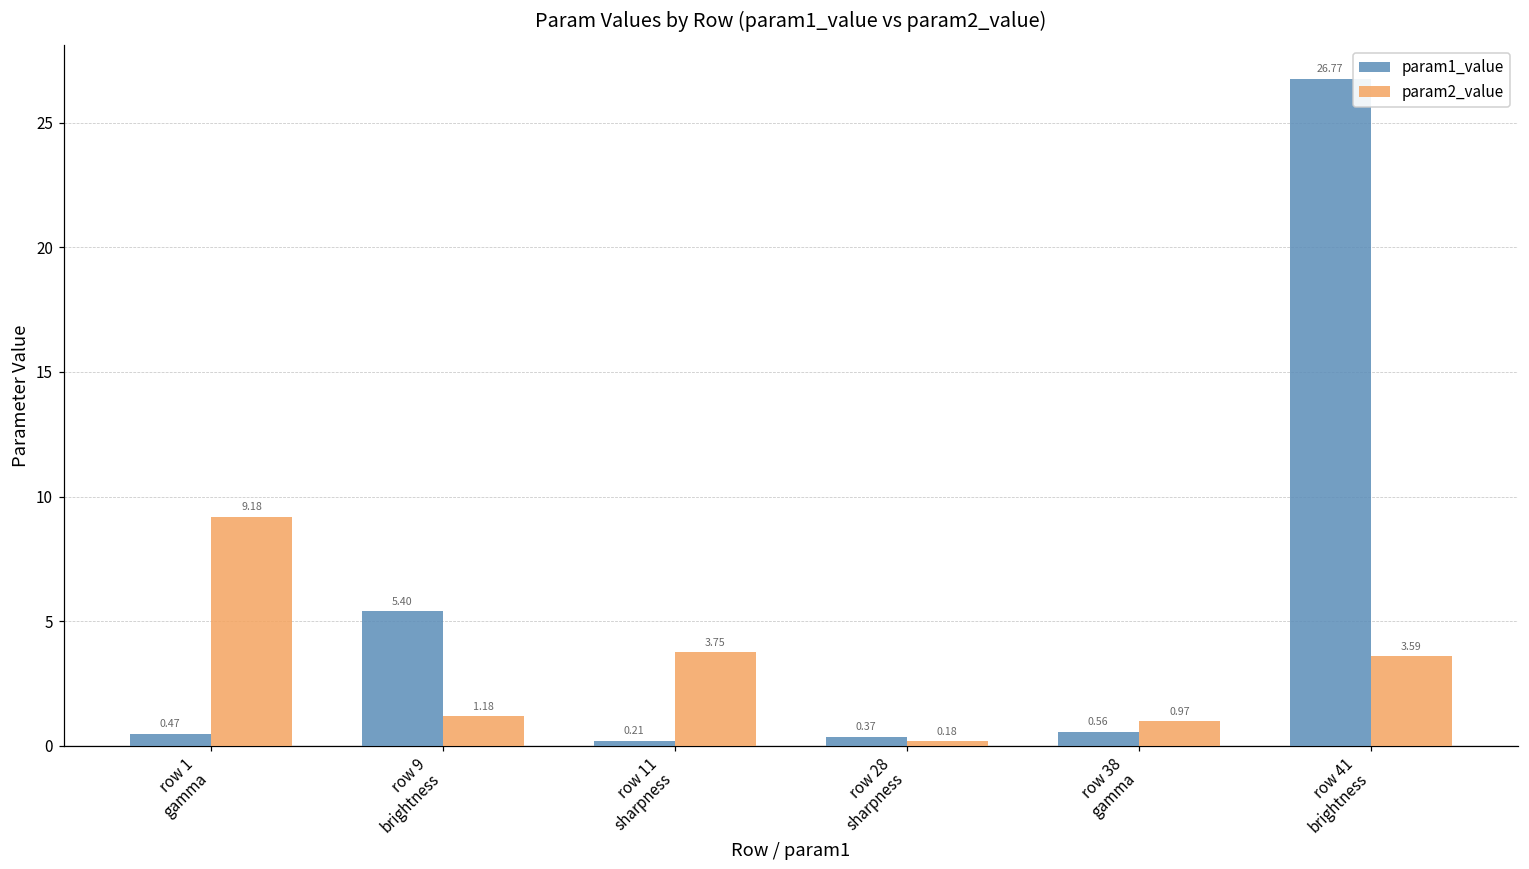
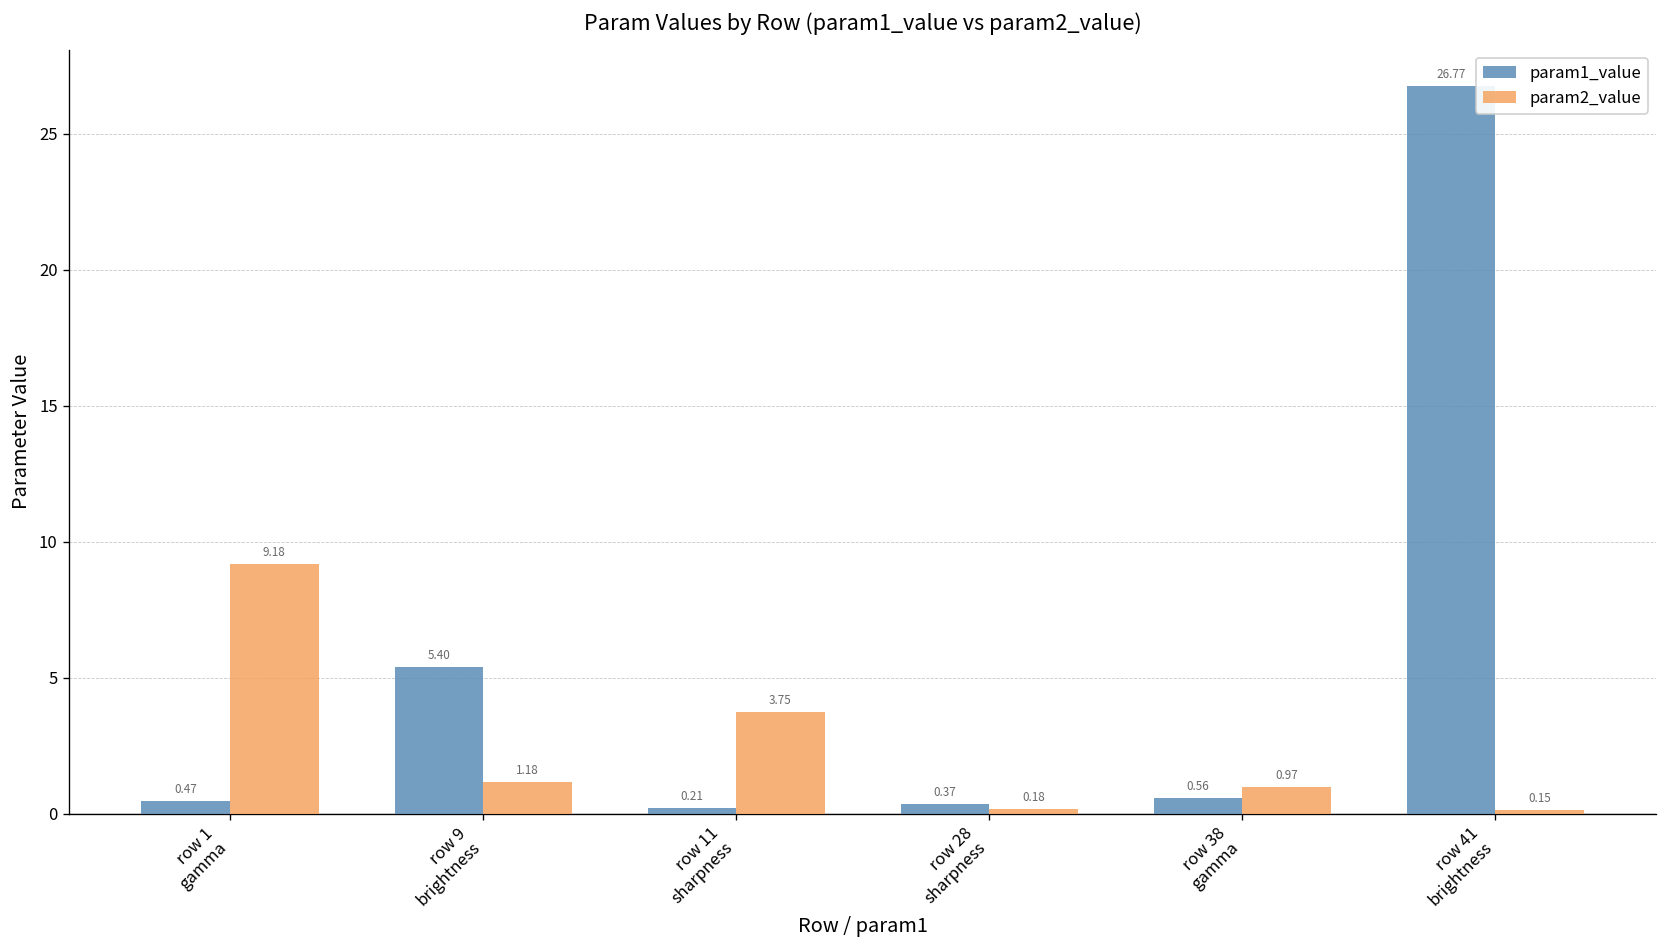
param2_value, row 41 brightness: 3.59 -> 0.15
